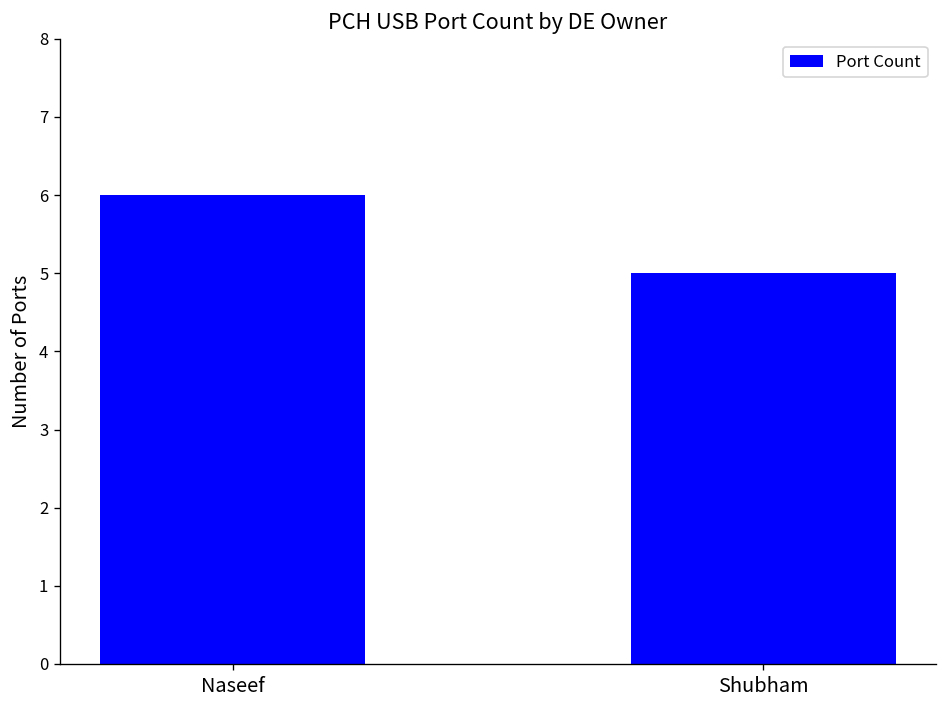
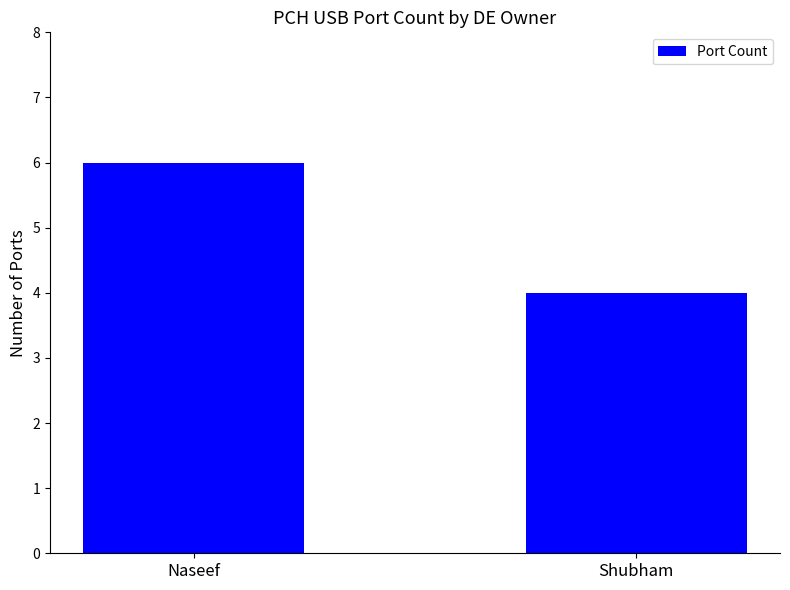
Shubham: 5 -> 4
